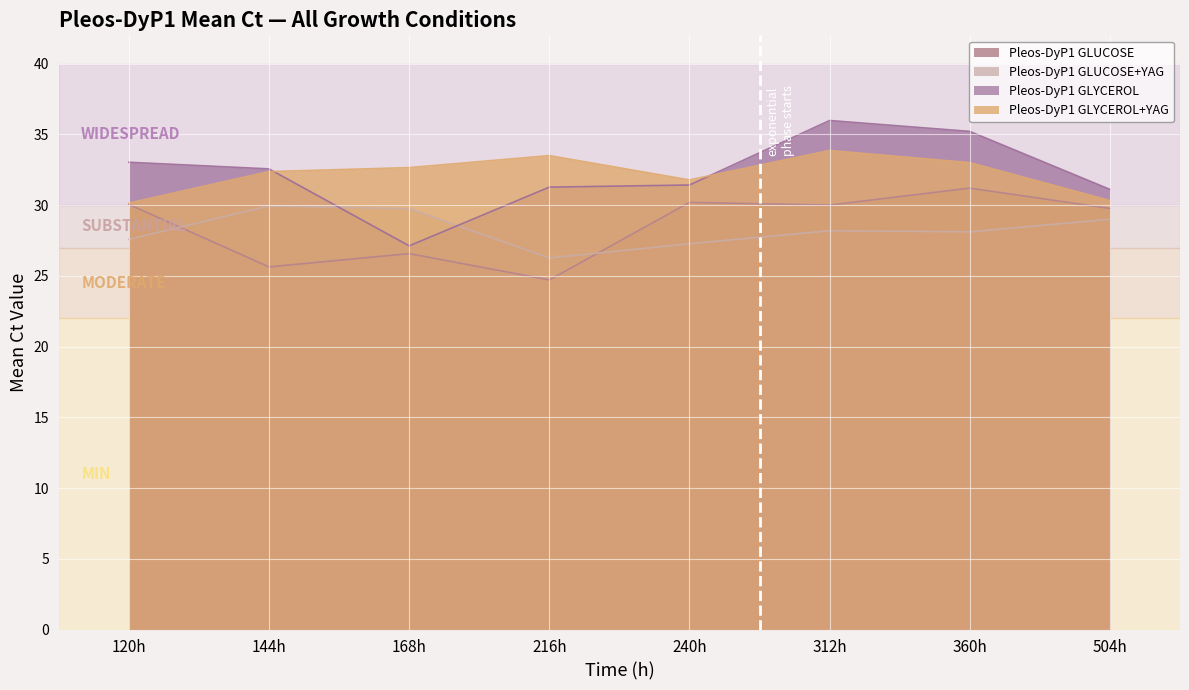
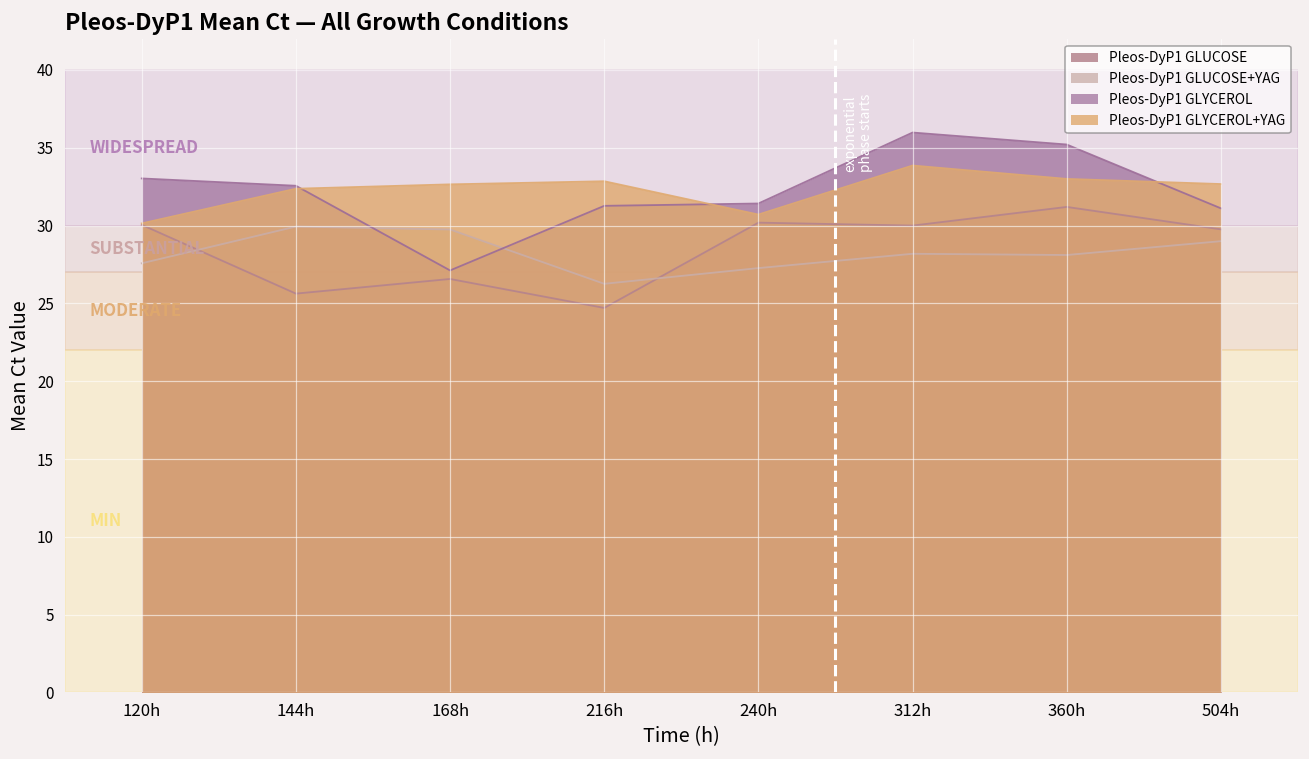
Pleos-DyP1 GLYCEROL+YAG, 216h: 33.5 -> 32.9
Pleos-DyP1 GLYCEROL+YAG, 240h: 31.8 -> 30.7
Pleos-DyP1 GLYCEROL+YAG, 504h: 30.3 -> 32.7
